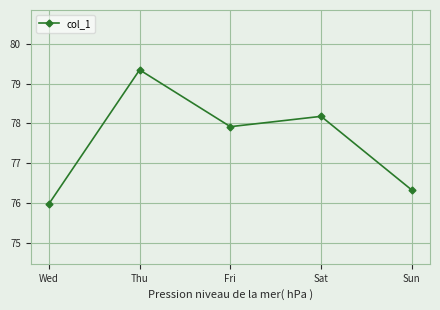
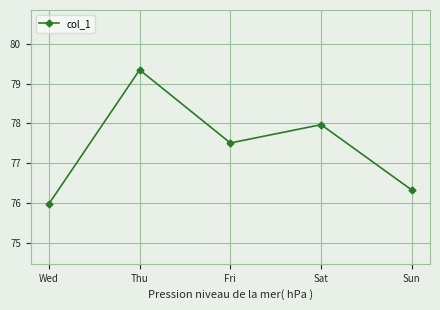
Fri: 77.9 -> 77.5
Sat: 78.2 -> 78.0
